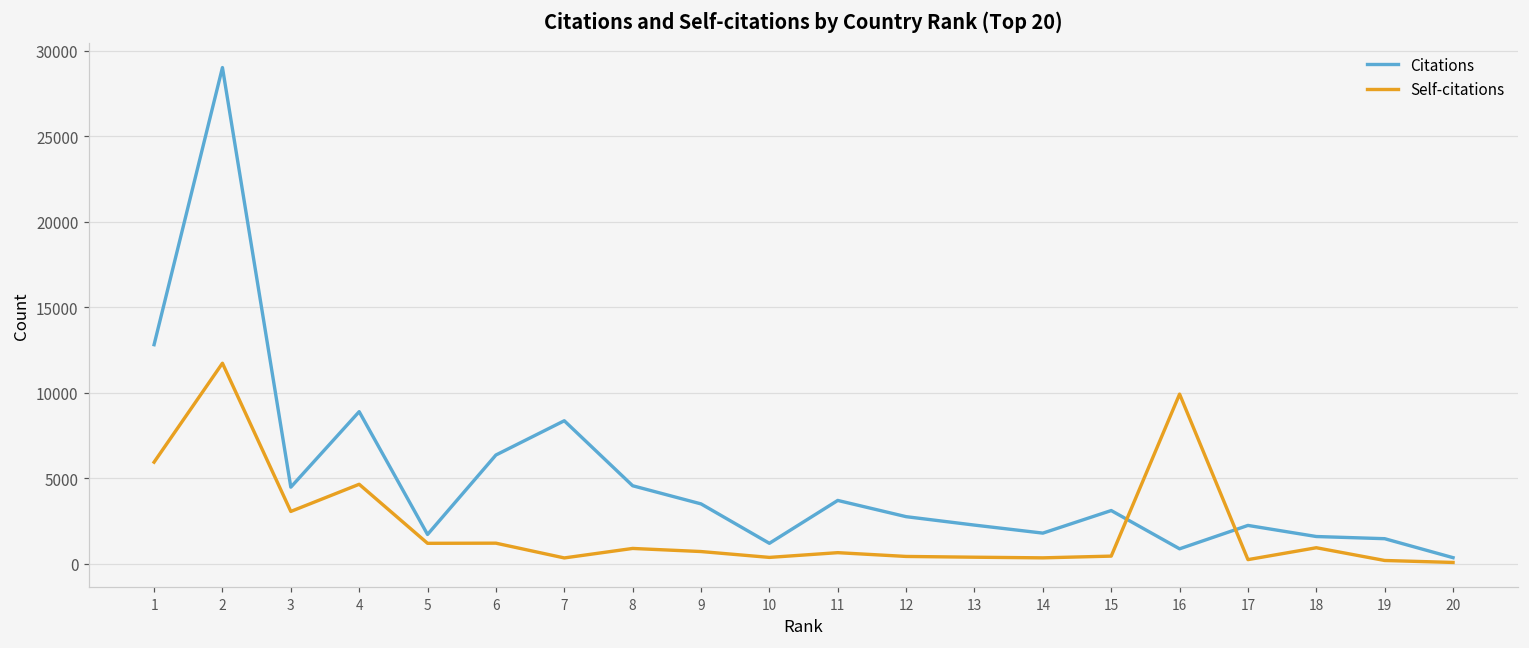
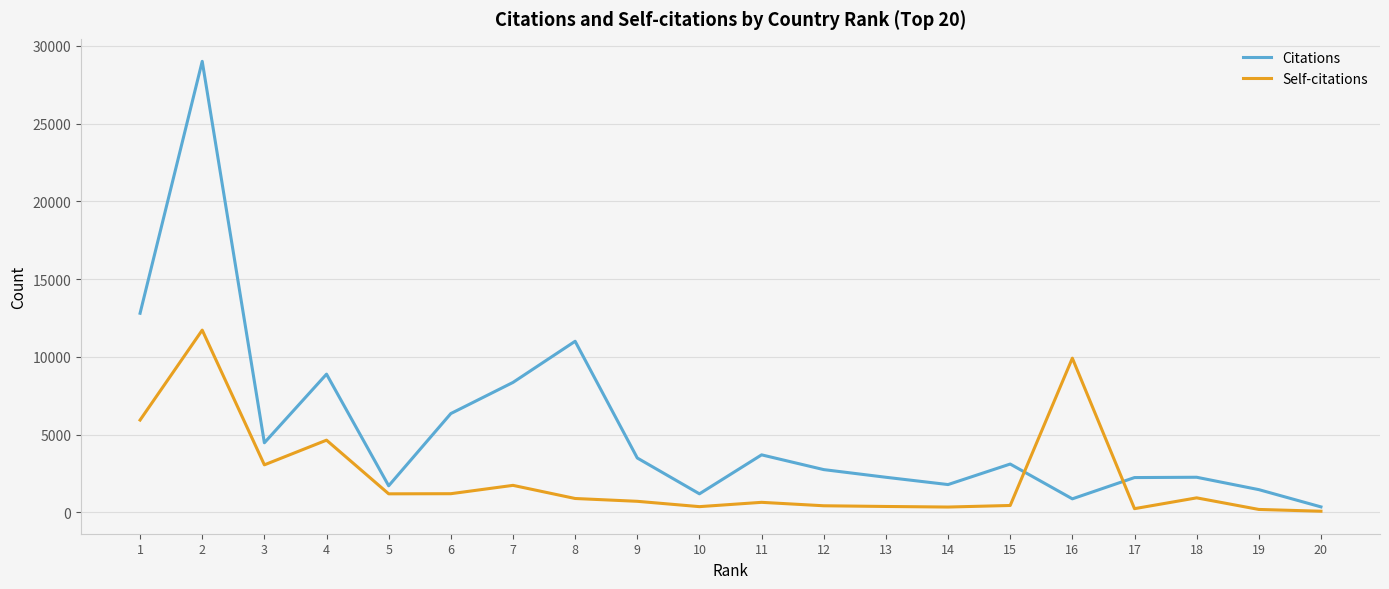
Self-citations, 7: 300 -> 1700
Citations, 8: 4600 -> 11000
Citations, 18: 1600 -> 2300
